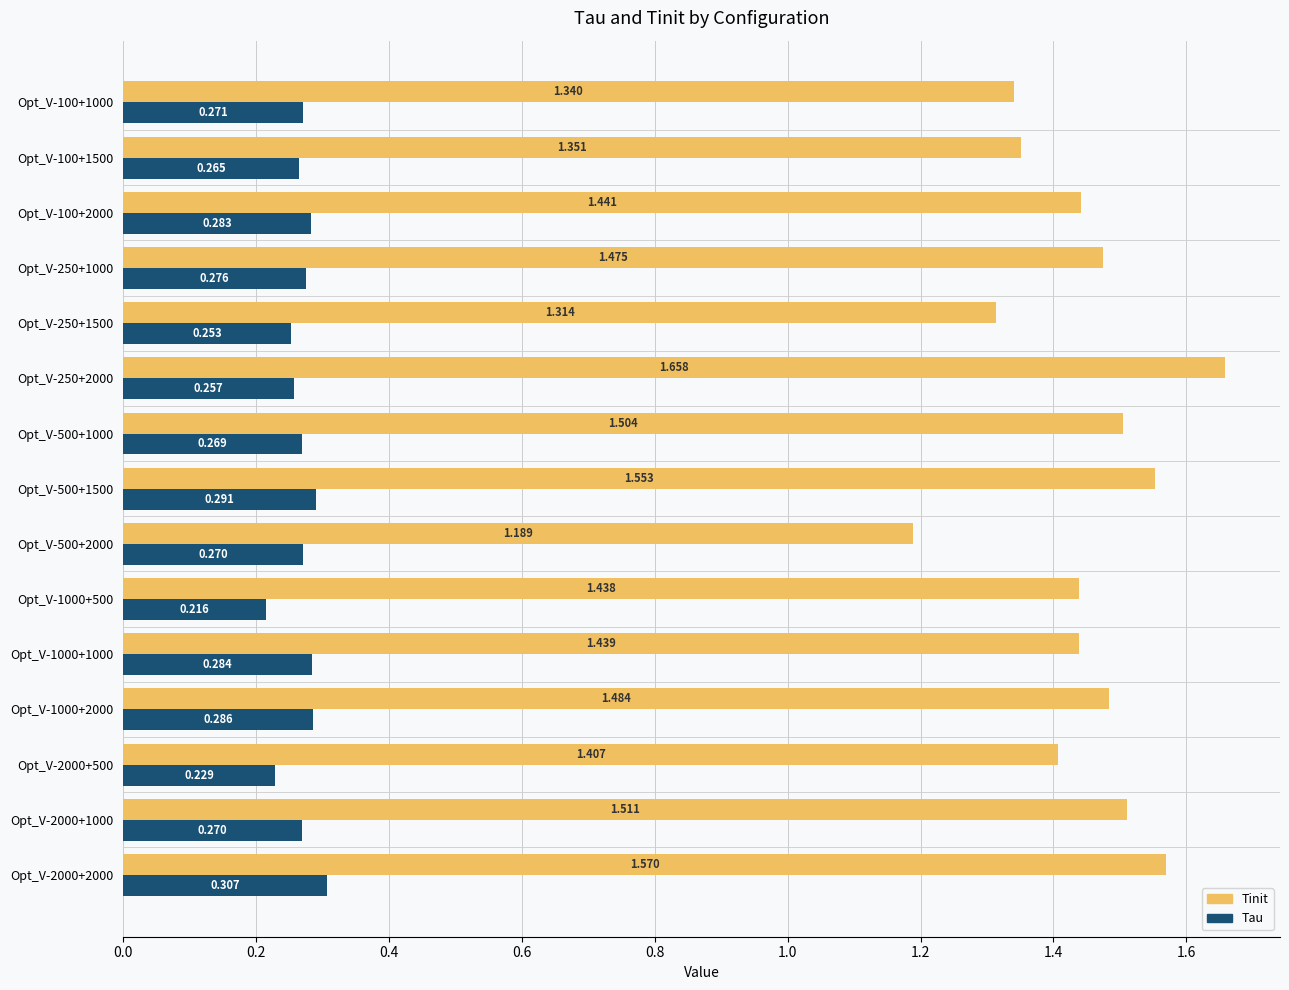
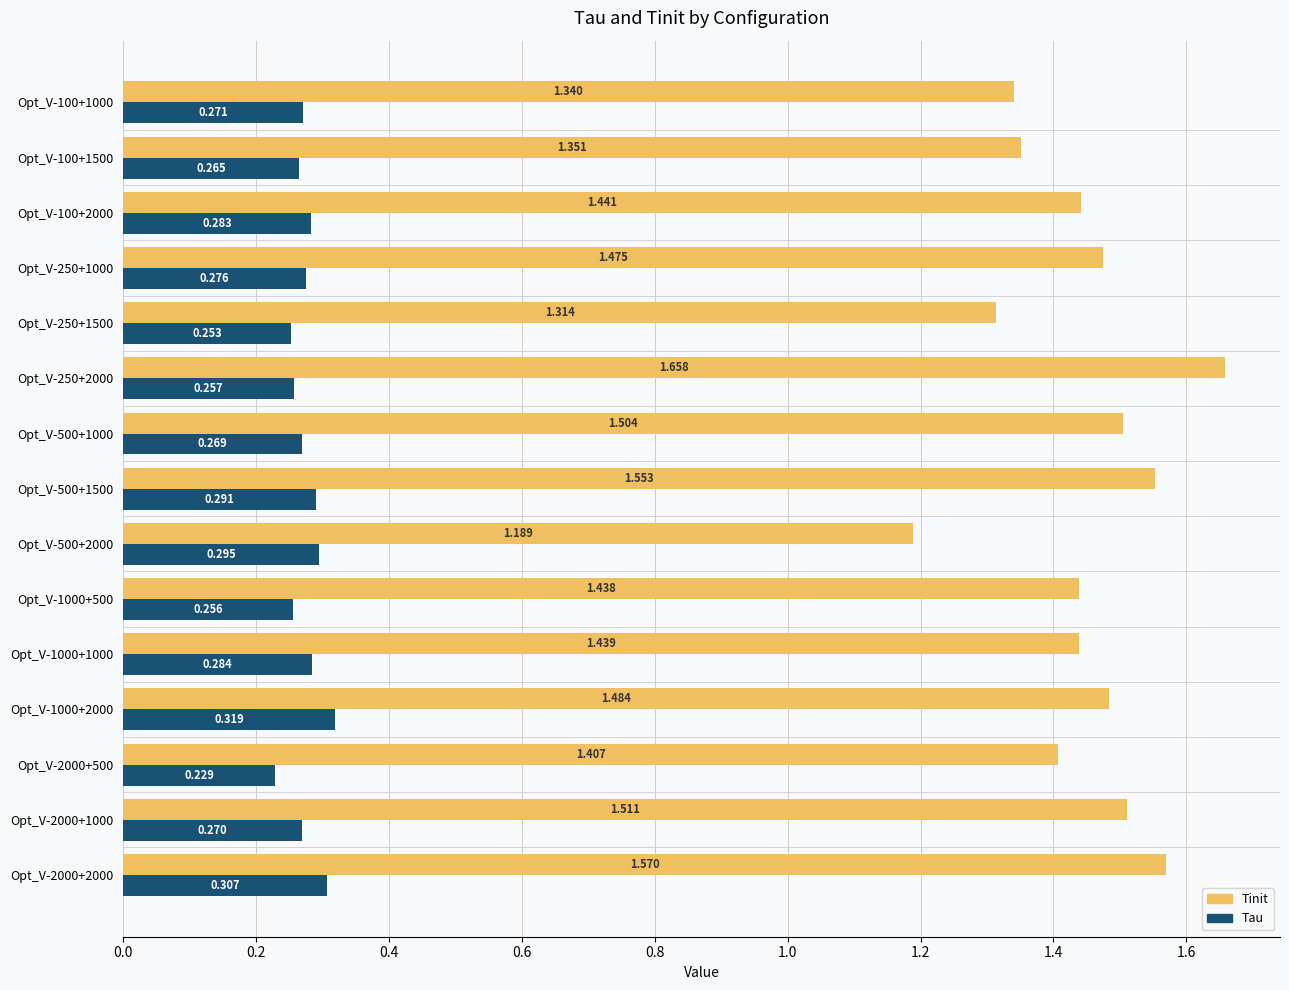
Tau, Opt_V-500+2000: 0.270 -> 0.295
Tau, Opt_V-1000+500: 0.216 -> 0.256
Tau, Opt_V-1000+2000: 0.286 -> 0.319
